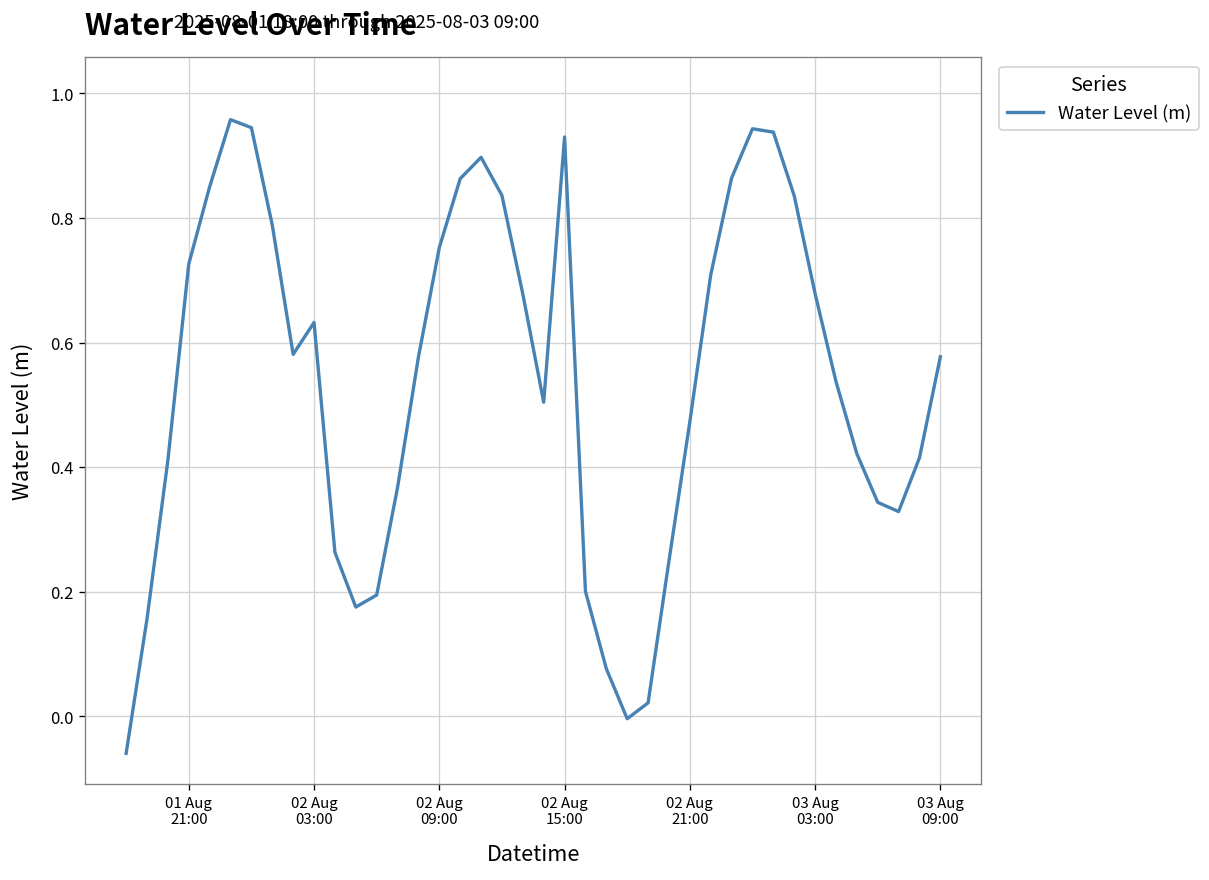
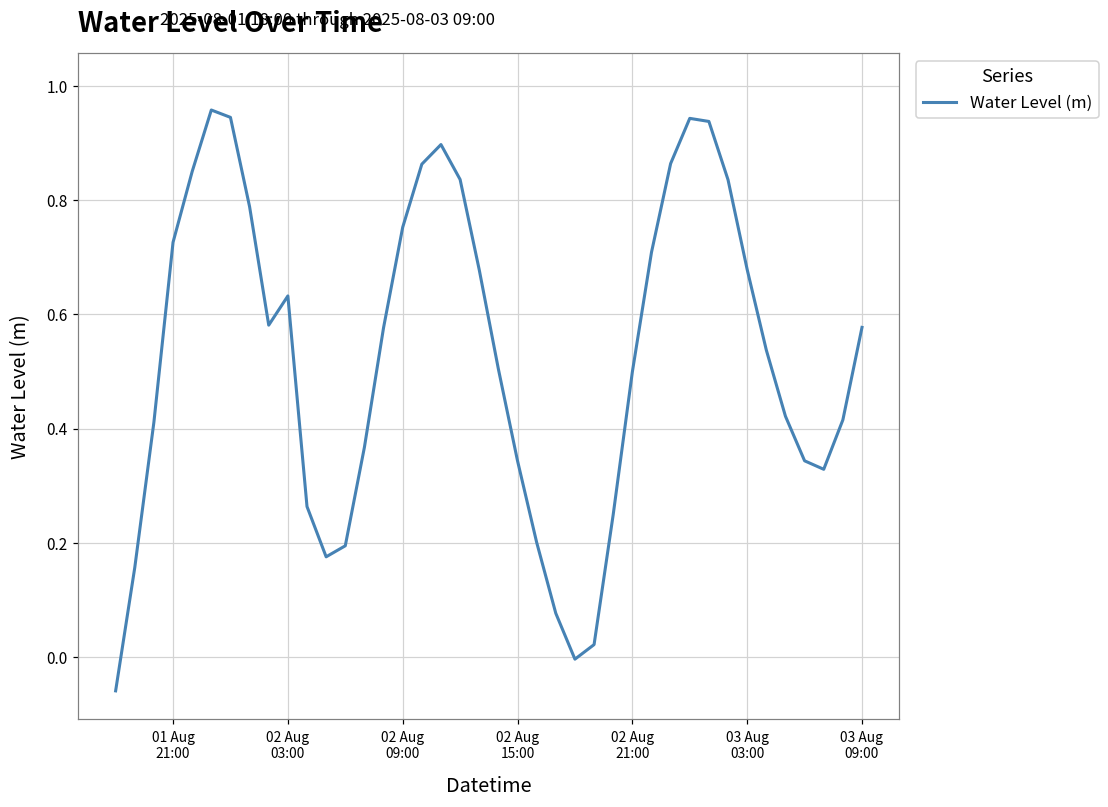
02 Aug 15:00: 0.93 -> 0.34
02 Aug 21:00: 0.47 -> 0.50
